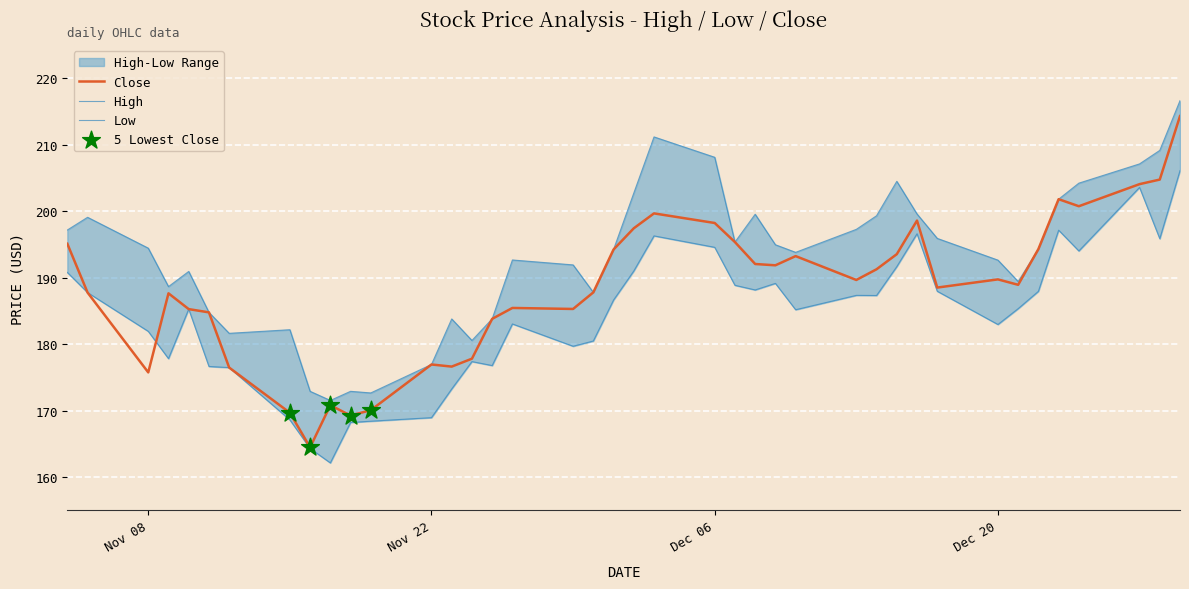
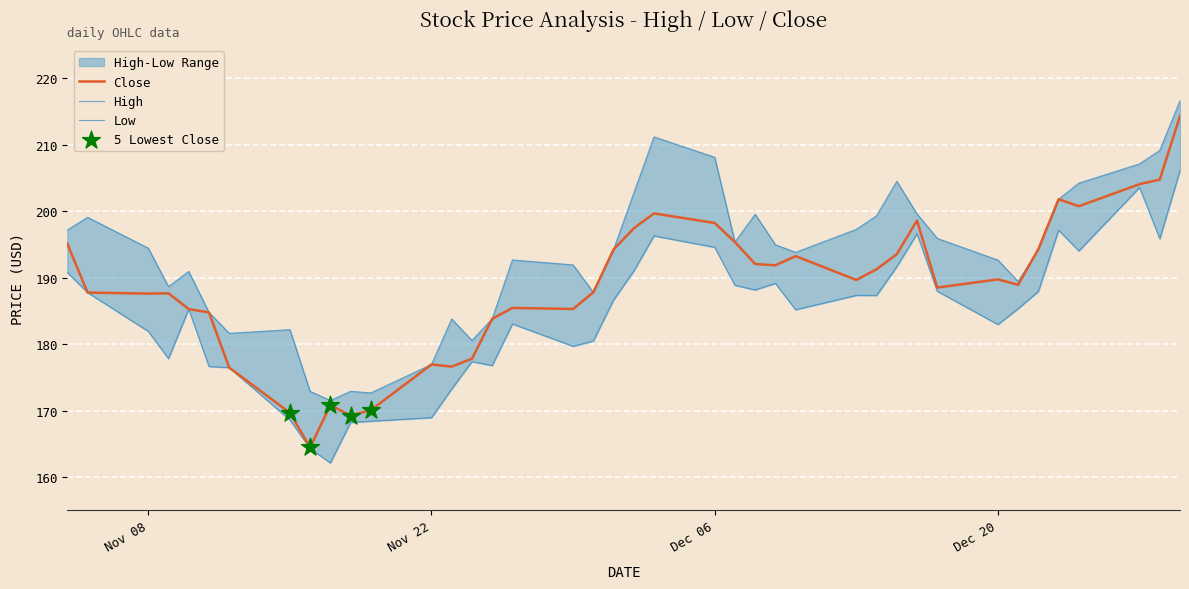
Close, Nov 08: 176 -> 188
